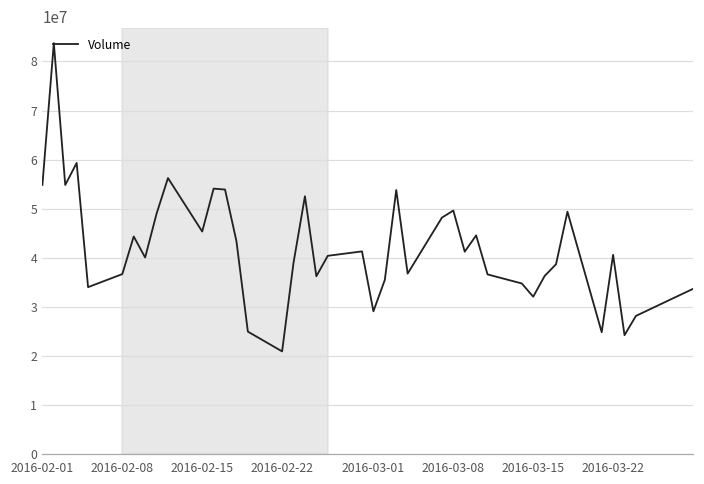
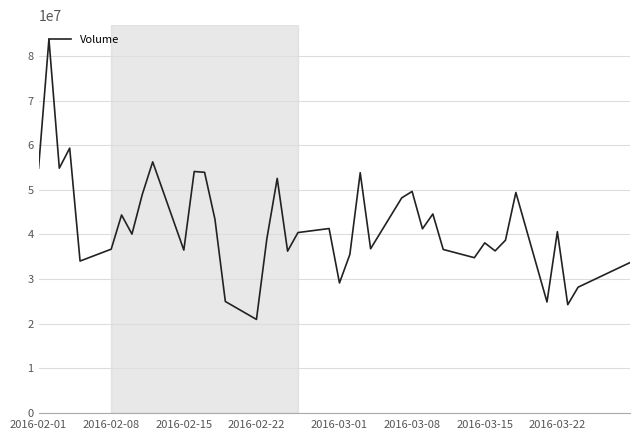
2016-02-15: 45000000 -> 37000000
2016-03-15: 32000000 -> 38000000
